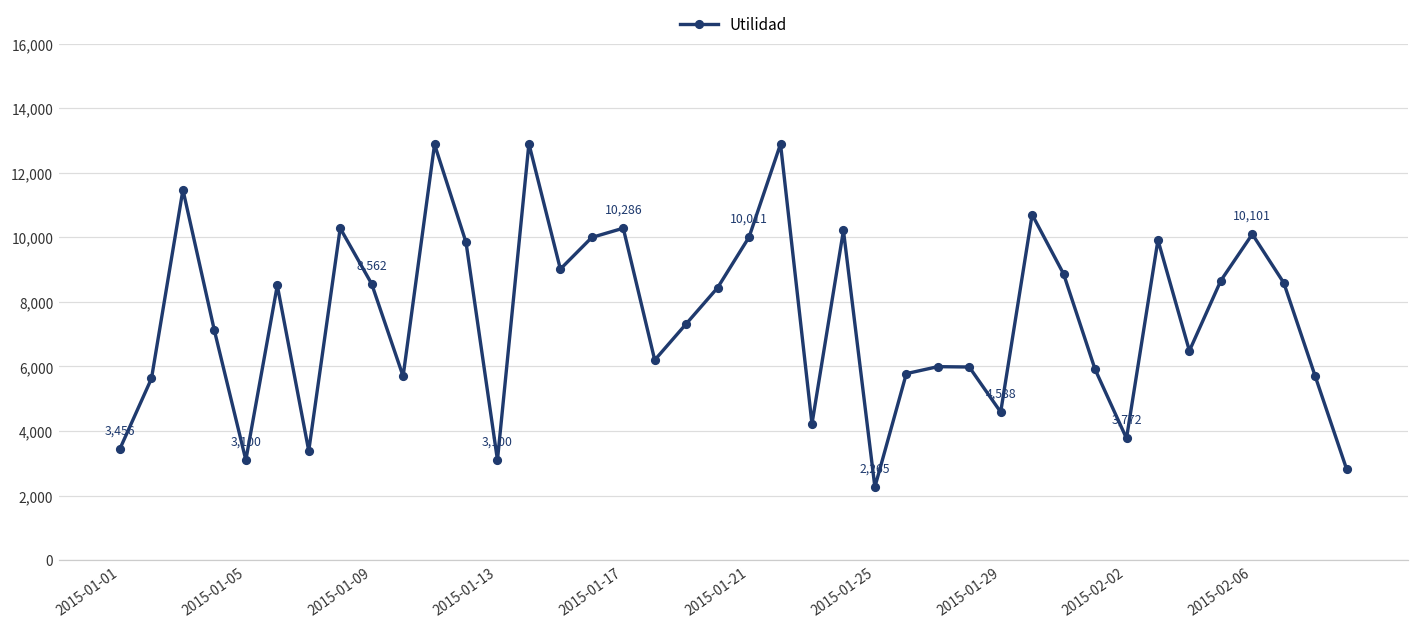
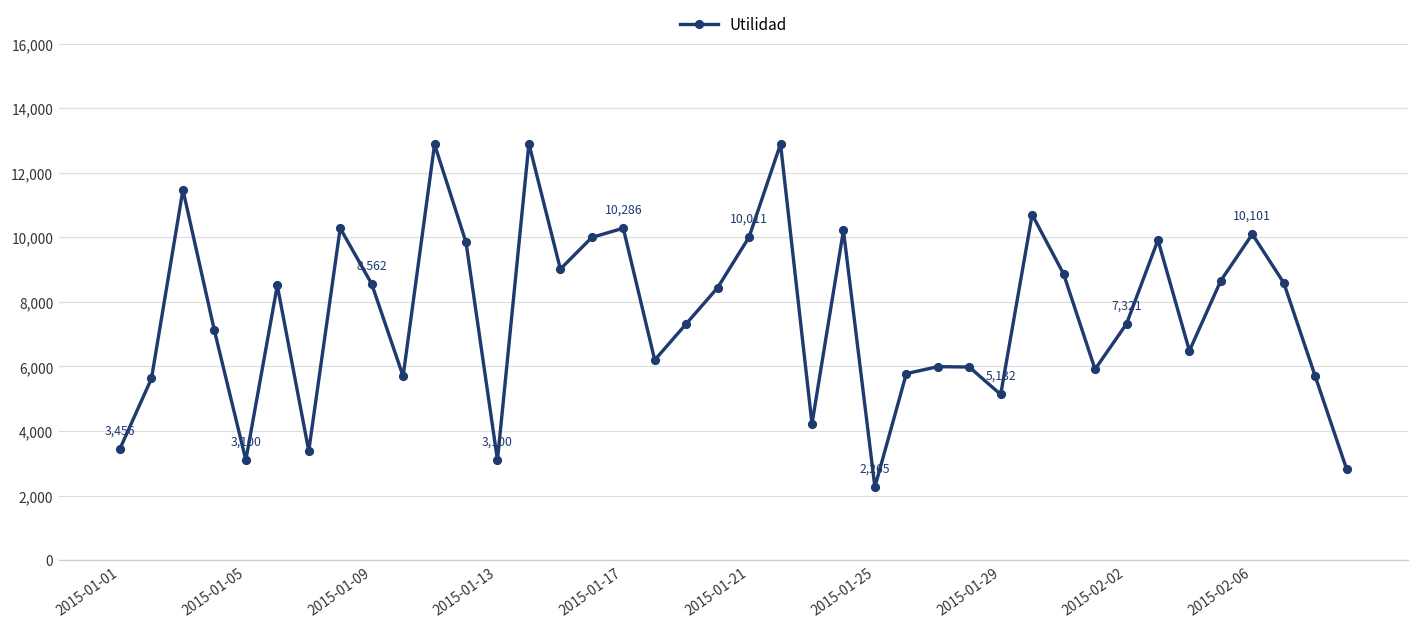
2015-01-29: 4,588 -> 5,132
2015-02-02: 3,772 -> 7,321
